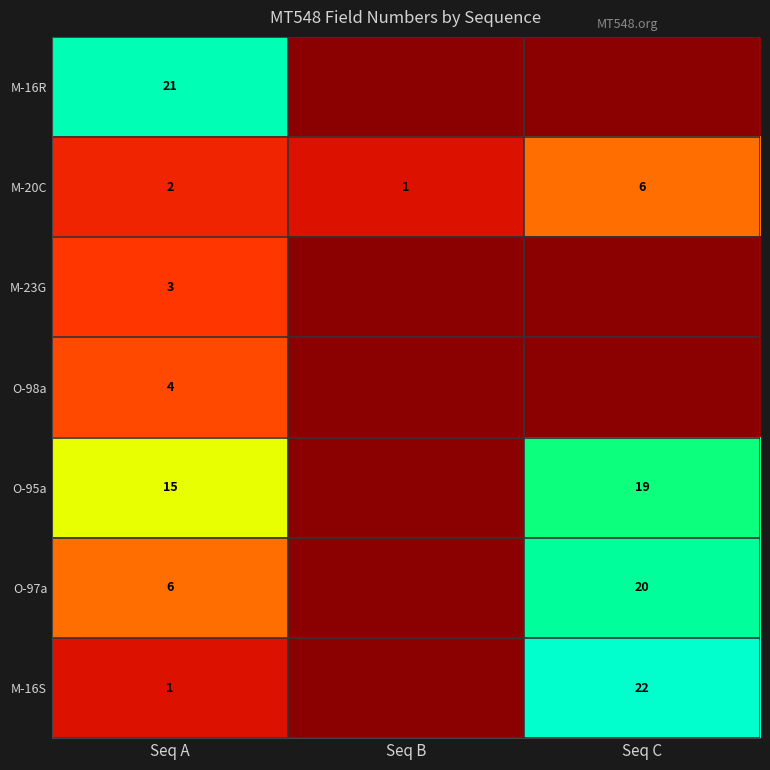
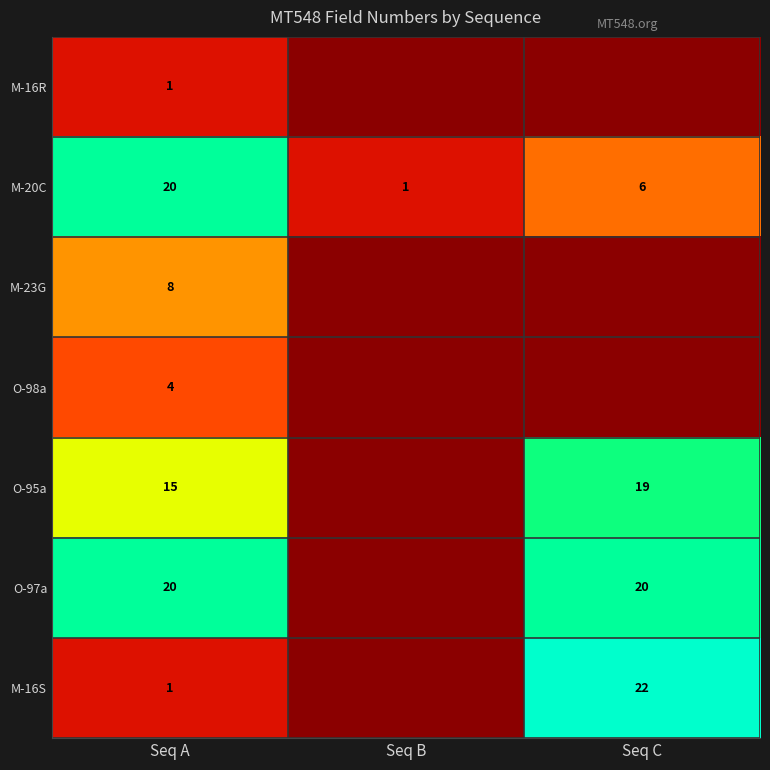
M-16R, Seq A: 21 -> 1
M-20C, Seq A: 2 -> 20
M-23G, Seq A: 3 -> 8
O-97a, Seq A: 6 -> 20
